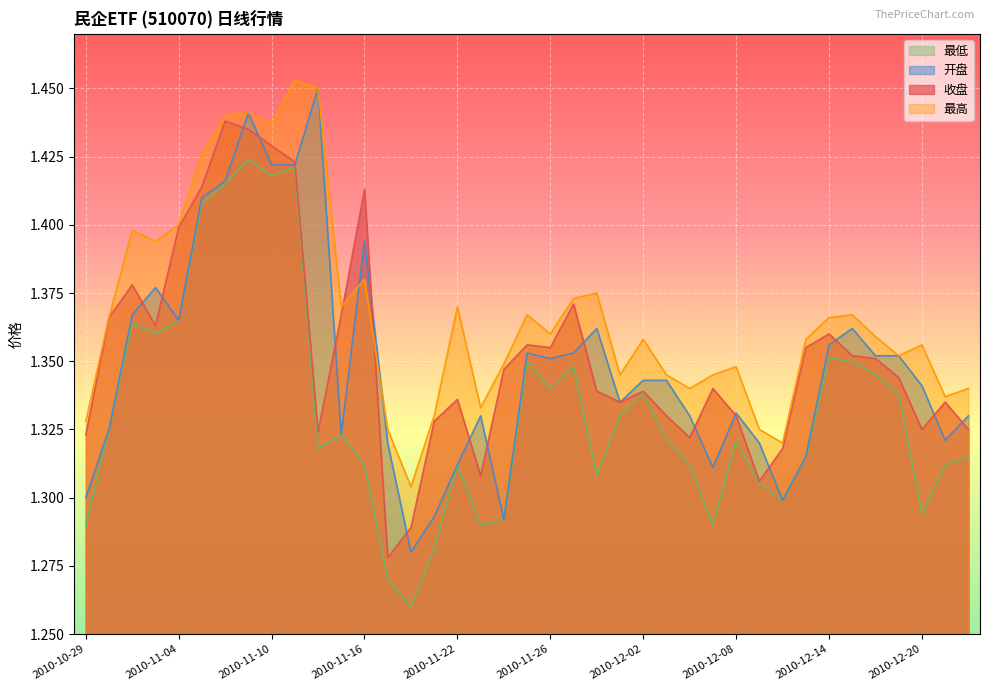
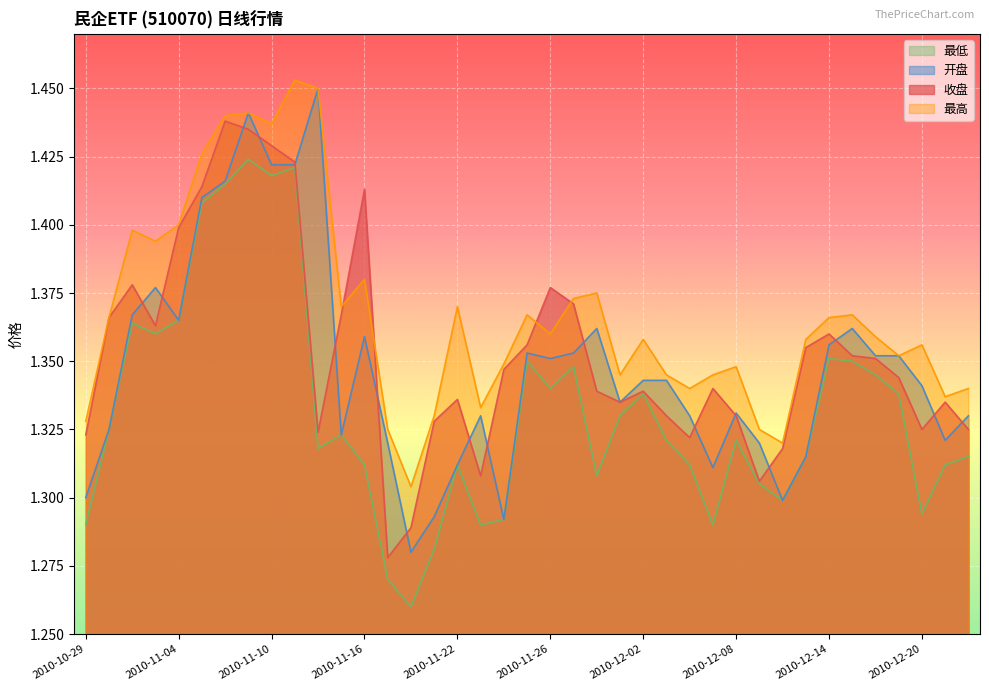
开盘, 2010-11-16: 1.394 -> 1.359
收盘, 2010-11-26: 1.355 -> 1.377
